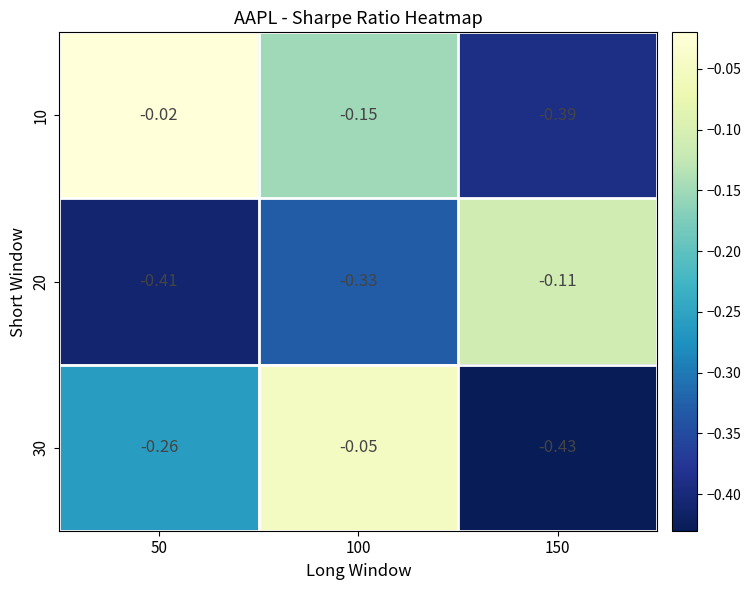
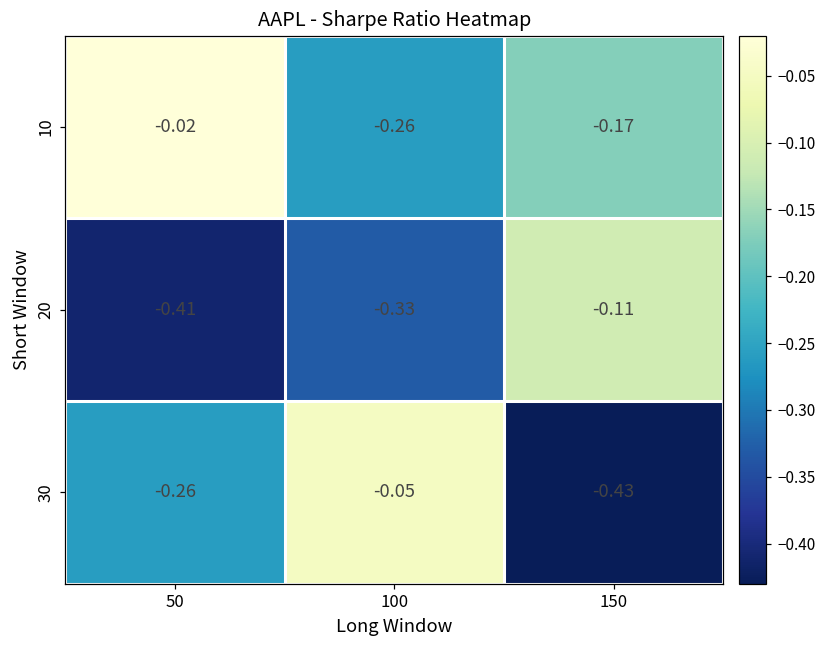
10, 100: -0.15 -> -0.26
10, 150: -0.39 -> -0.17
